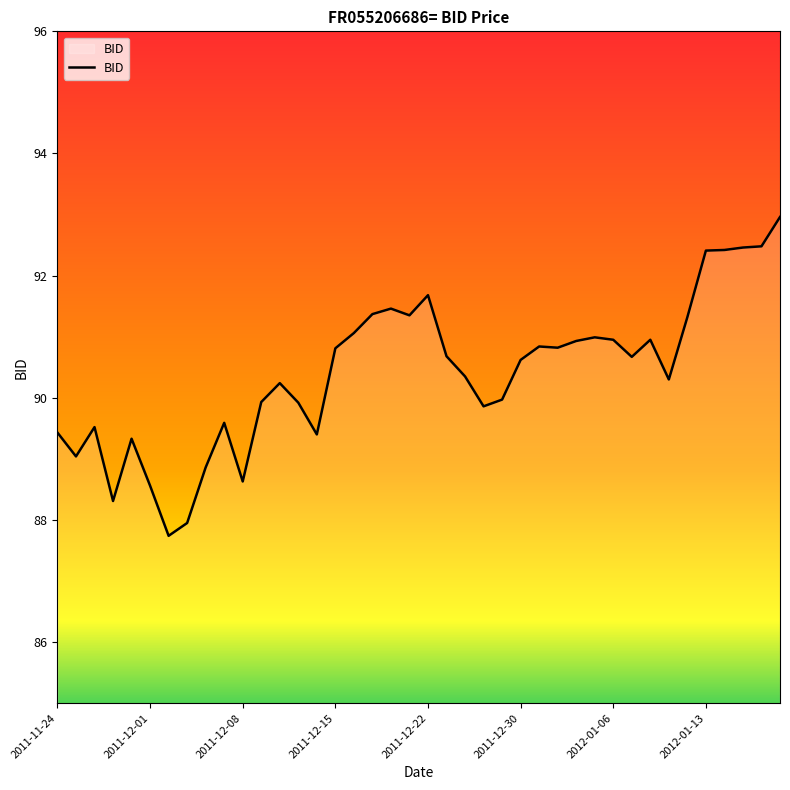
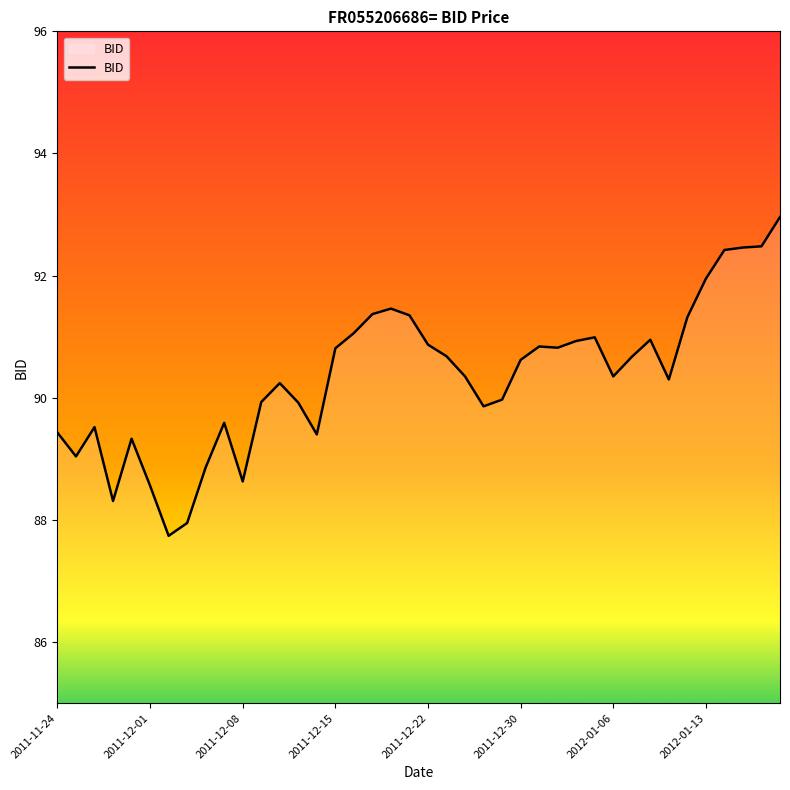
2011-12-22: 91.7 -> 90.9
2012-01-06: 91.0 -> 90.4
2012-01-13: 92.4 -> 92.0
